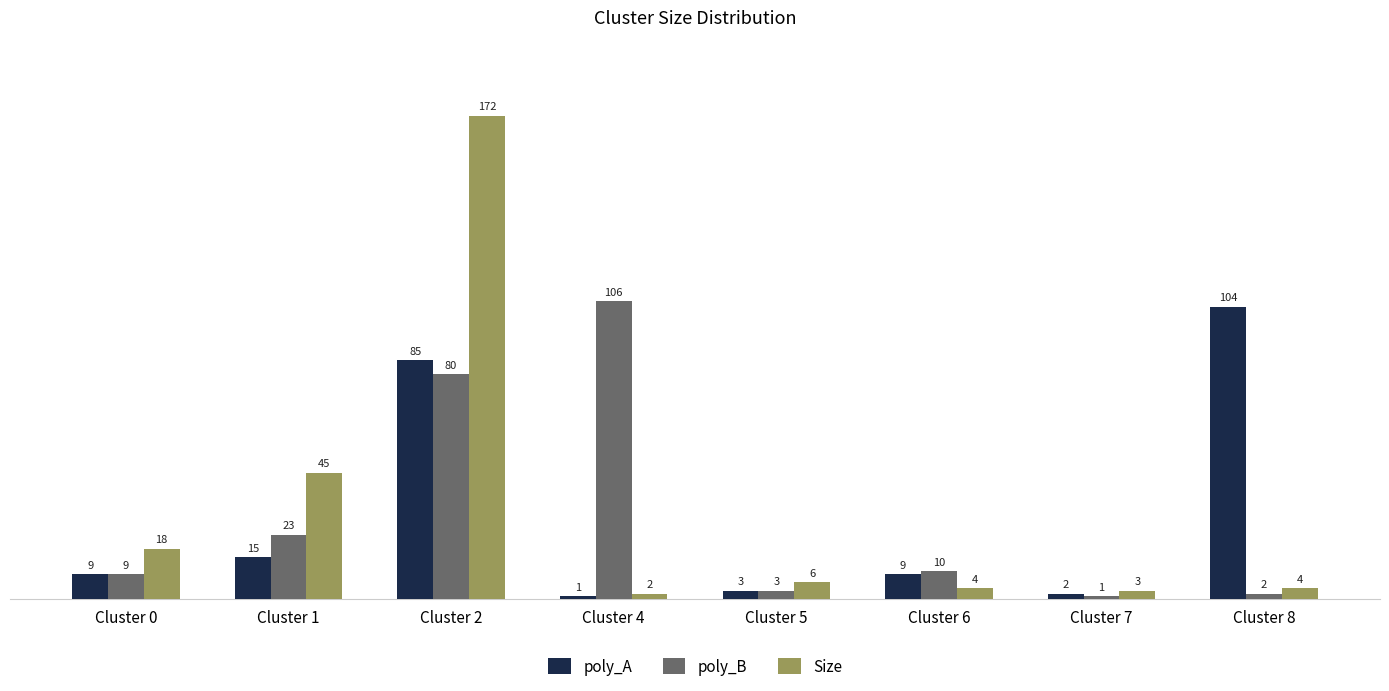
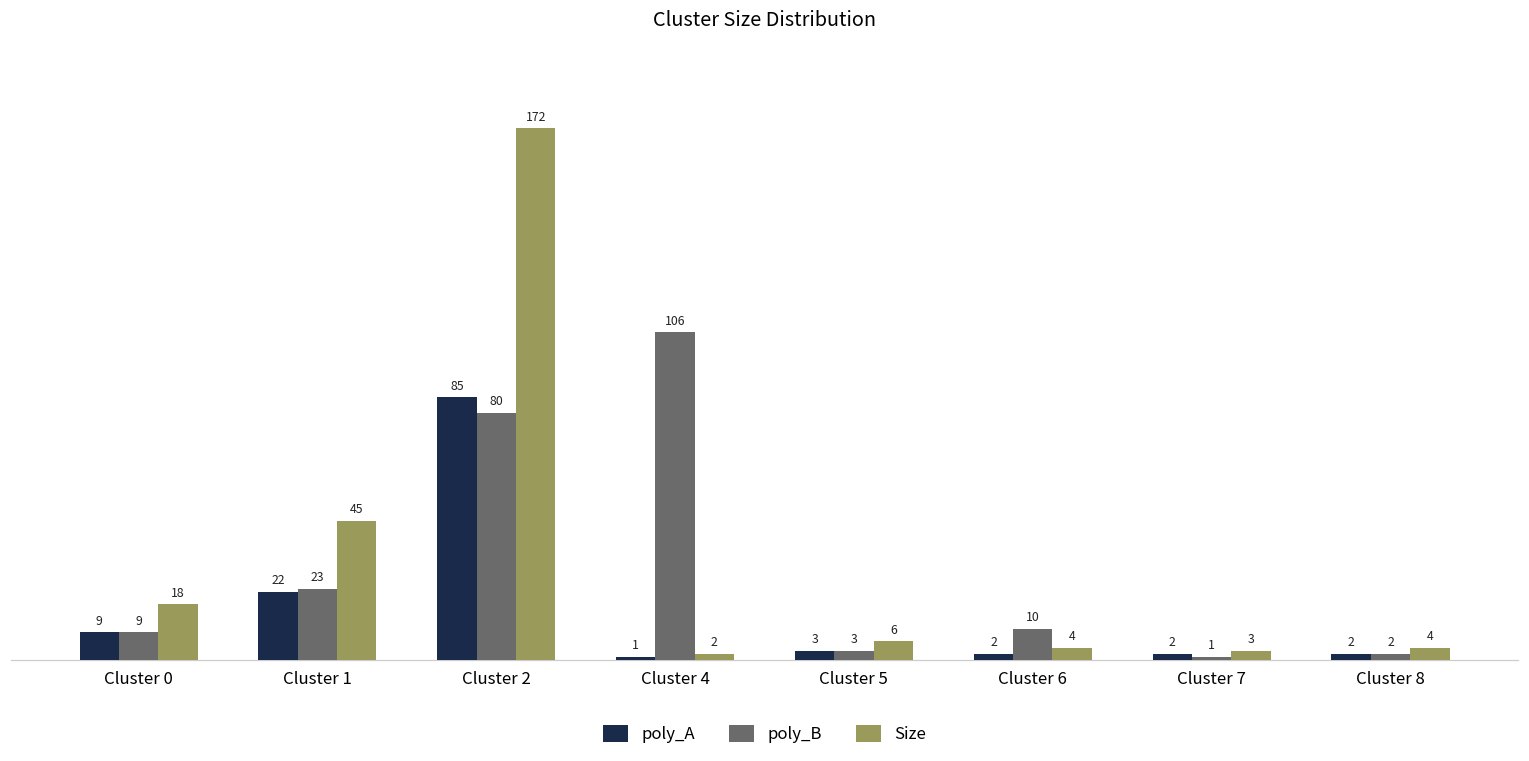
poly_A, Cluster 1: 15 -> 22
poly_A, Cluster 6: 9 -> 2
poly_A, Cluster 8: 104 -> 2
